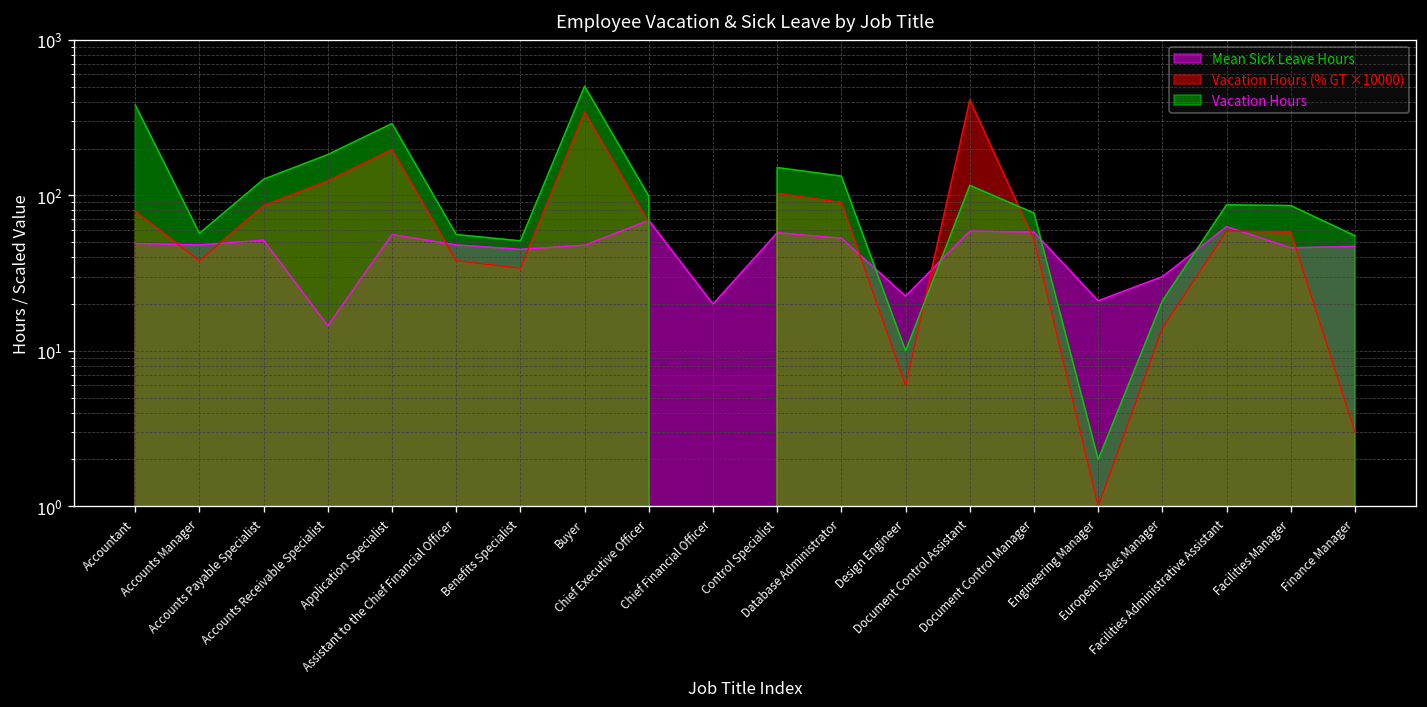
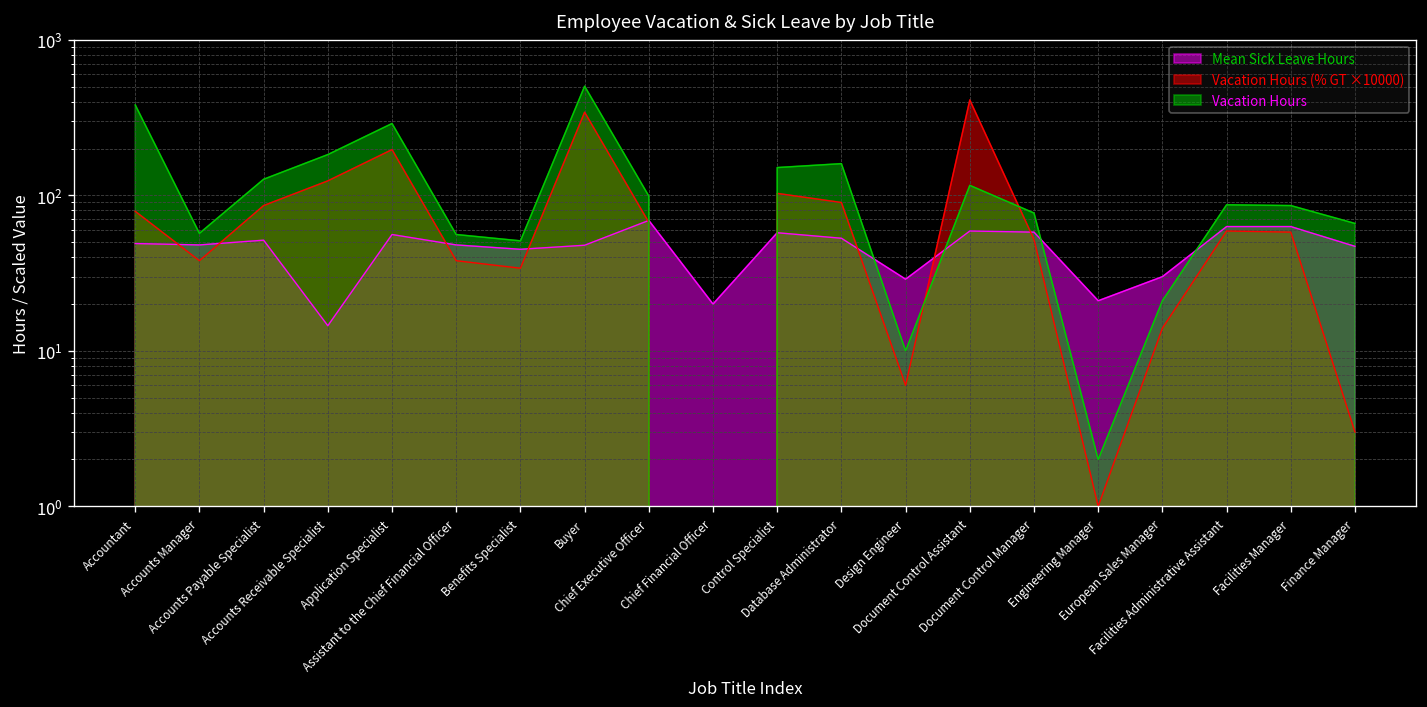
Vacation Hours, Database Administrator: 130 -> 160
Mean Sick Leave Hours, Design Engineer: 23 -> 29
Mean Sick Leave Hours, Facilities Manager: 46 -> 60
Vacation Hours, Finance Manager: 55 -> 70
